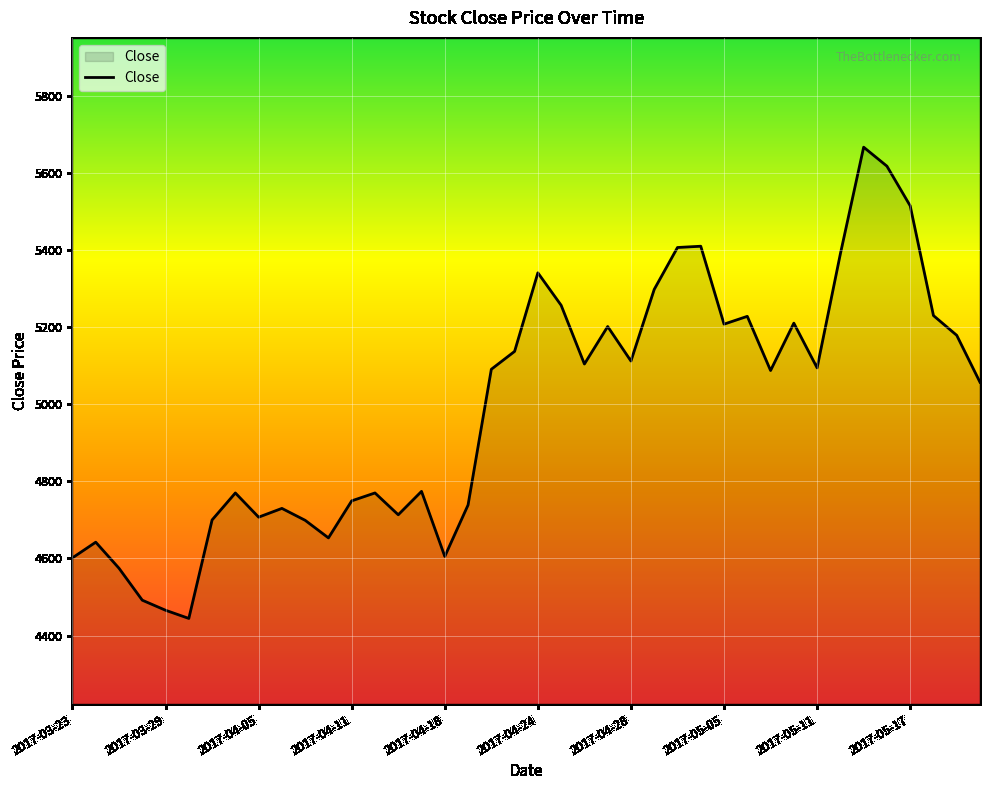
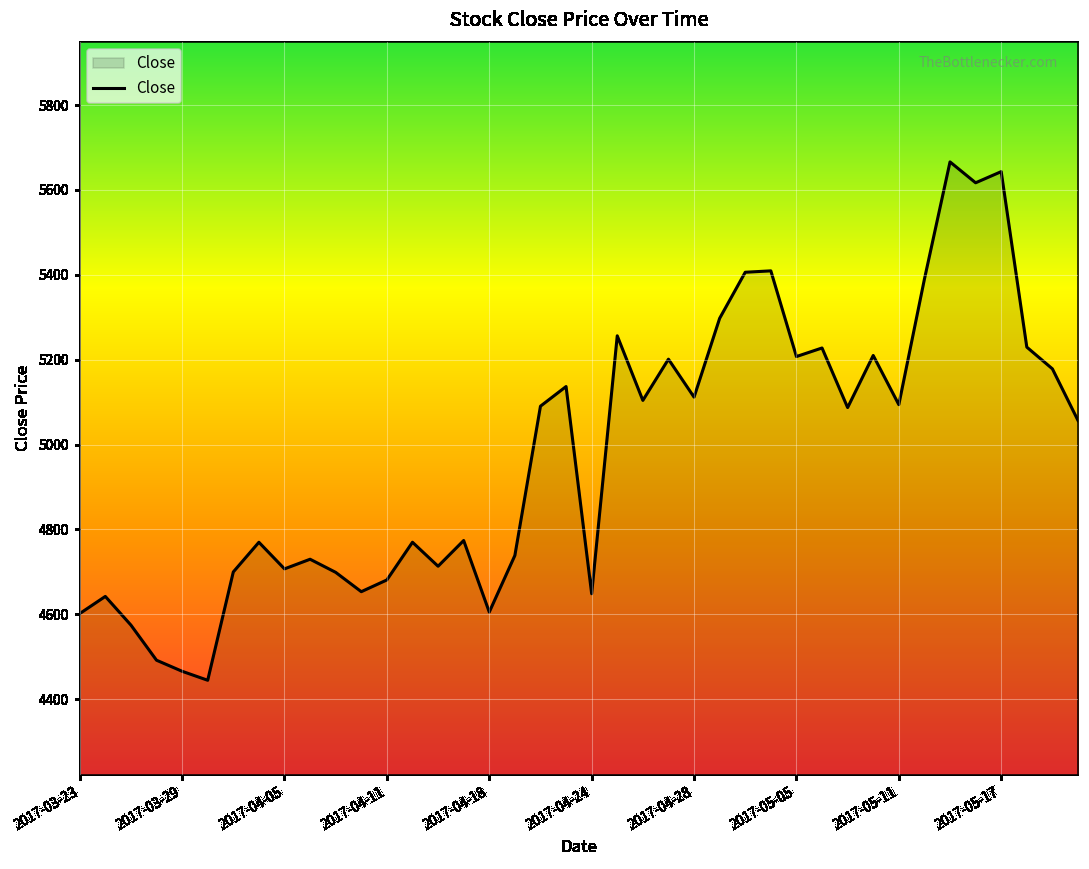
2017-04-11: 4750 -> 4680
2017-04-24: 5340 -> 4650
2017-05-17: 5510 -> 5640
